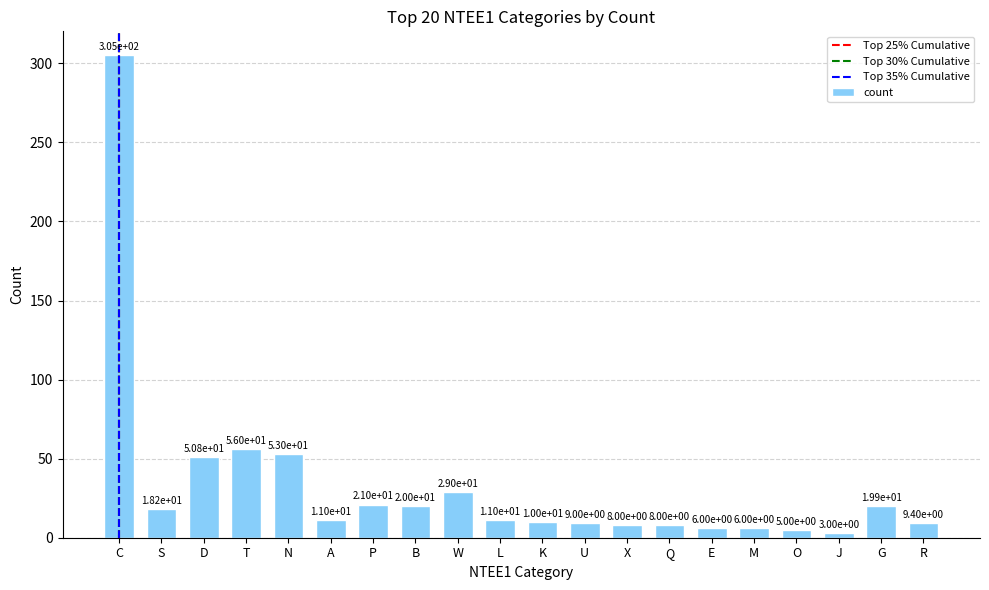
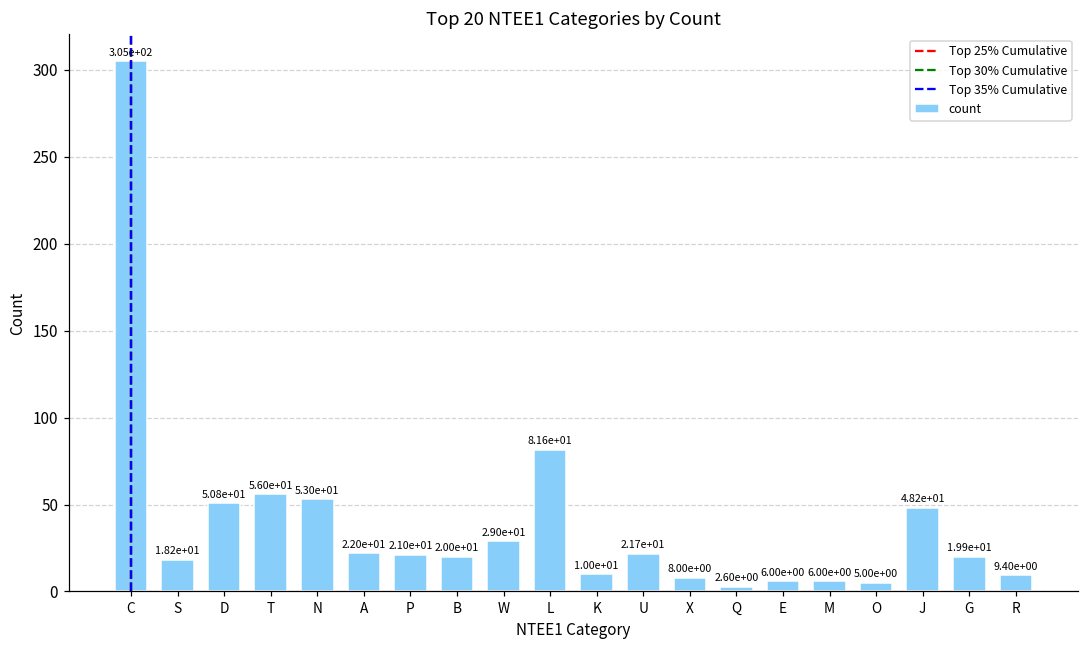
A: 1.10e+01 -> 2.20e+01
L: 1.10e+01 -> 8.16e+01
U: 9.00e+00 -> 2.17e+01
Q: 8.00e+00 -> 2.60e+00
J: 3.00e+00 -> 4.82e+01
